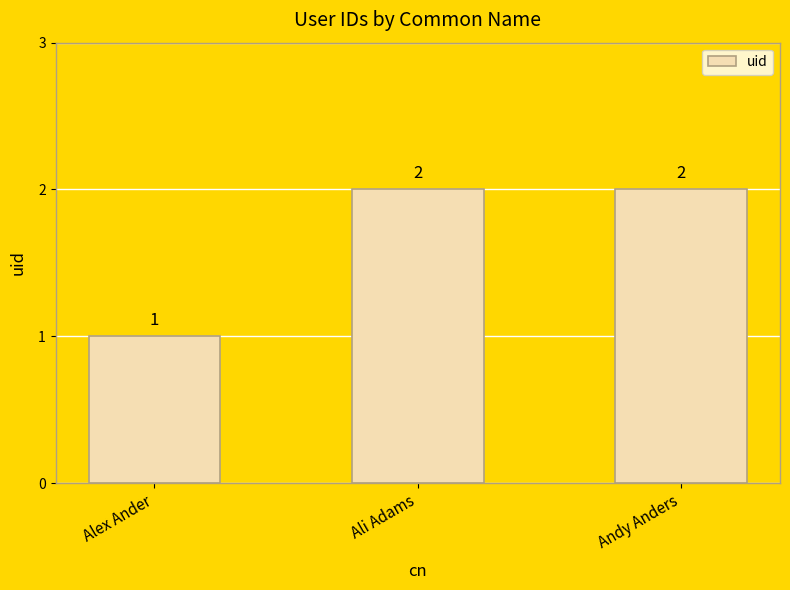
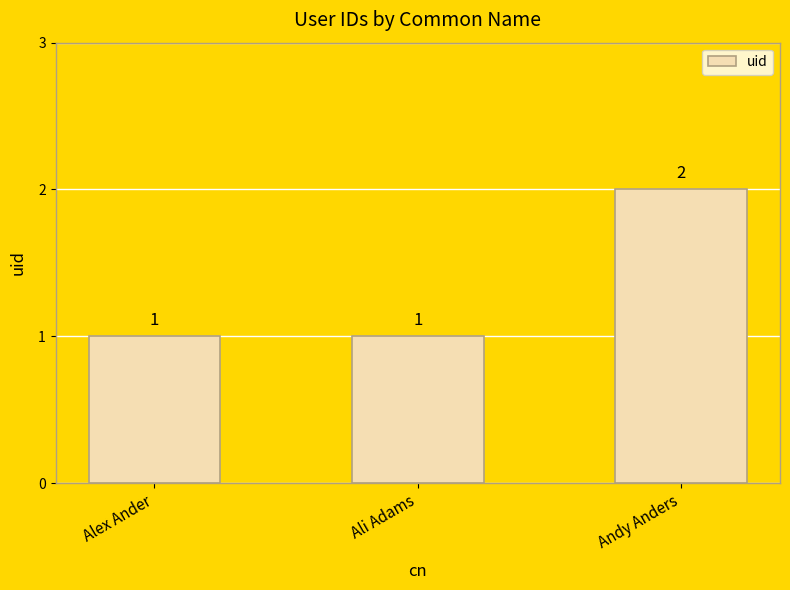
Ali Adams: 2 -> 1
